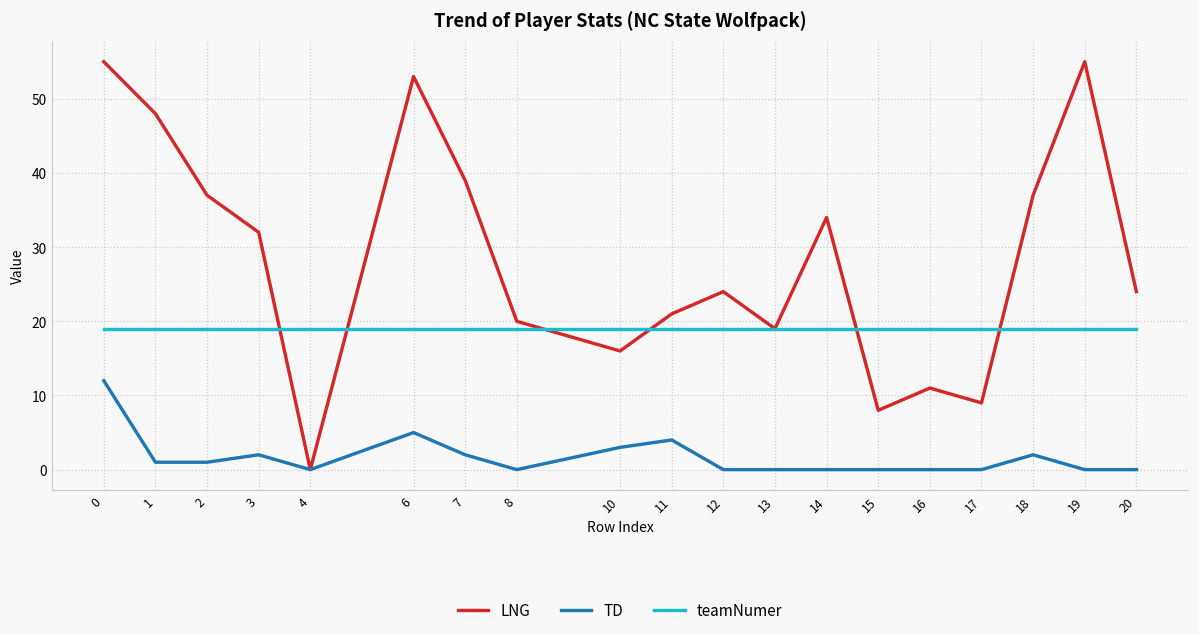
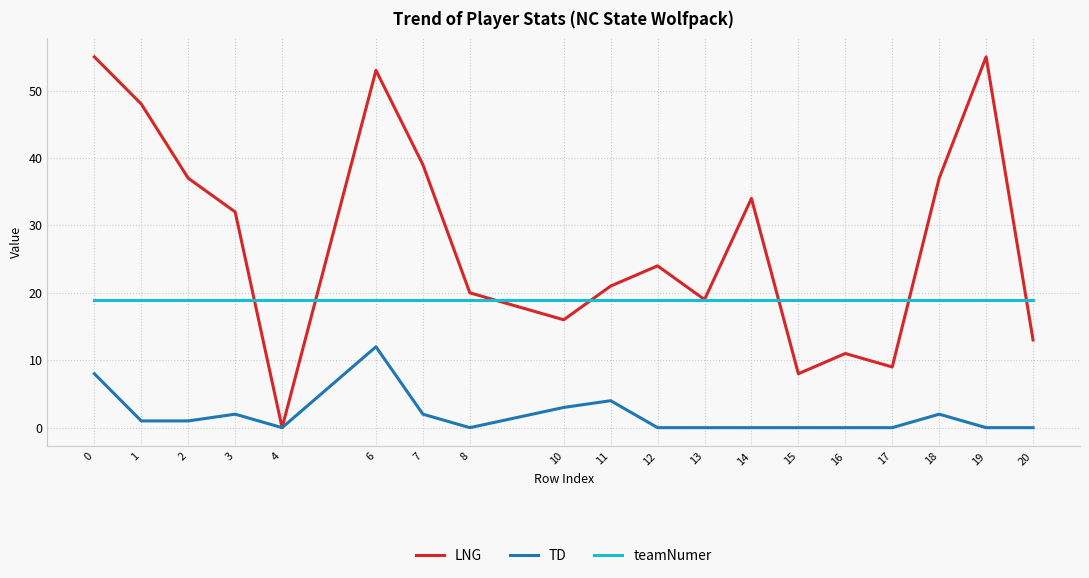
TD, 0: 12 -> 8
TD, 6: 5 -> 12
LNG, 20: 24 -> 13
